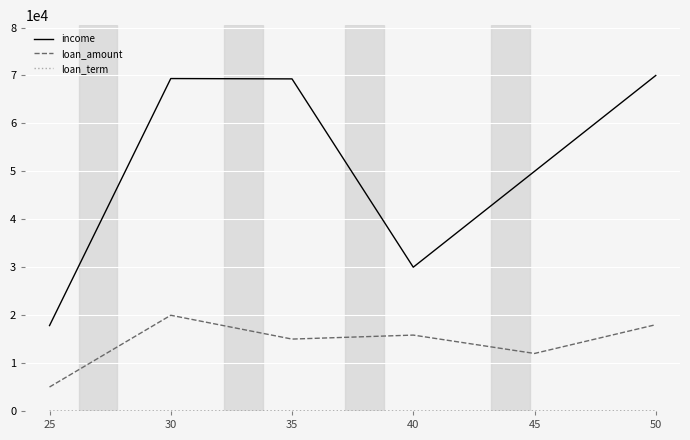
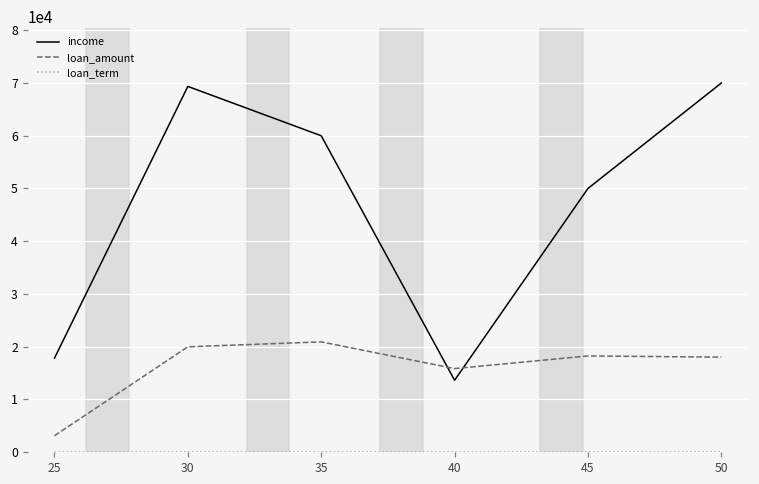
loan_amount, 25: 5000 -> 3000
income, 35: 69000 -> 60000
loan_amount, 35: 15000 -> 21000
income, 40: 30000 -> 14000
loan_amount, 45: 12000 -> 18000
